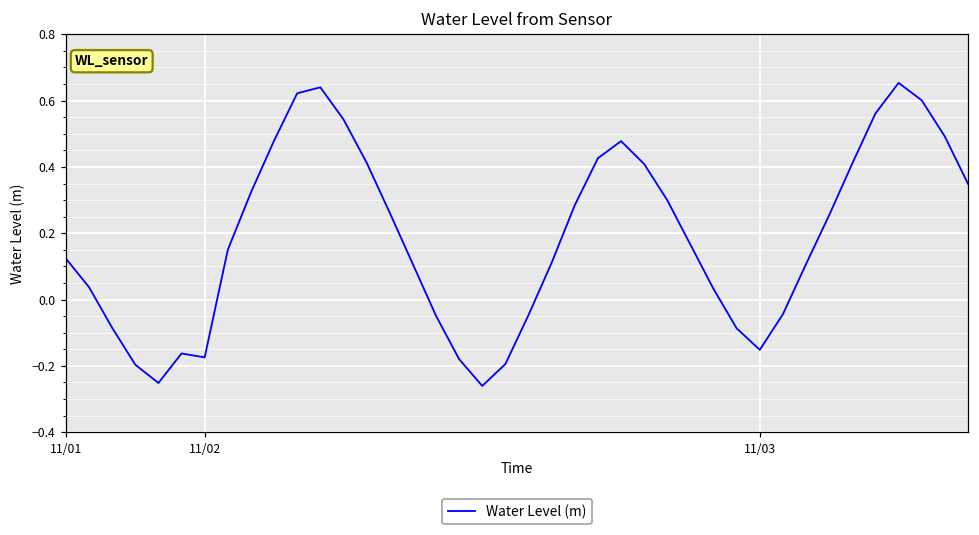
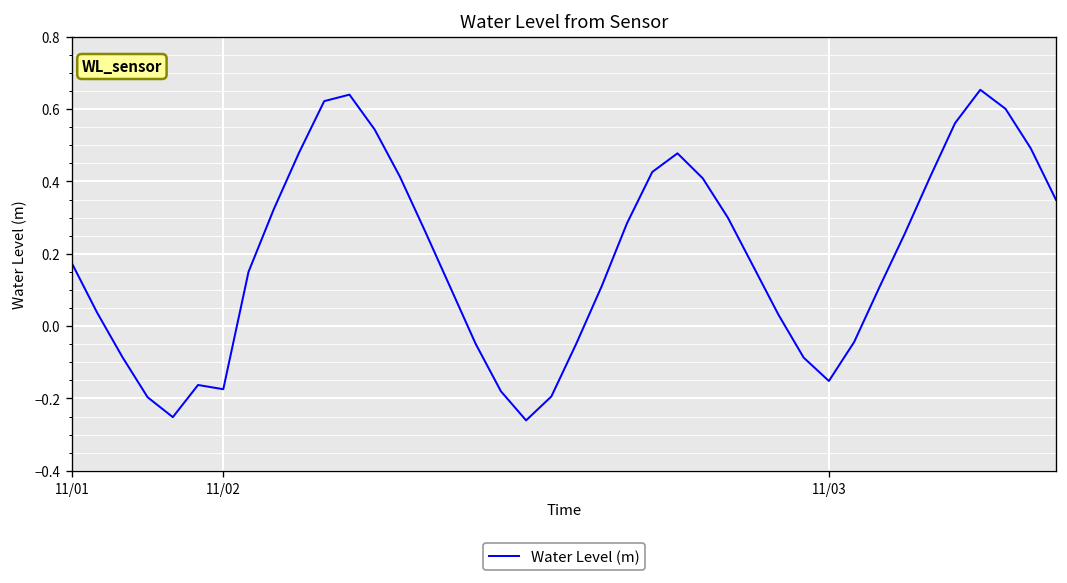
11/01: 0.12 -> 0.17
